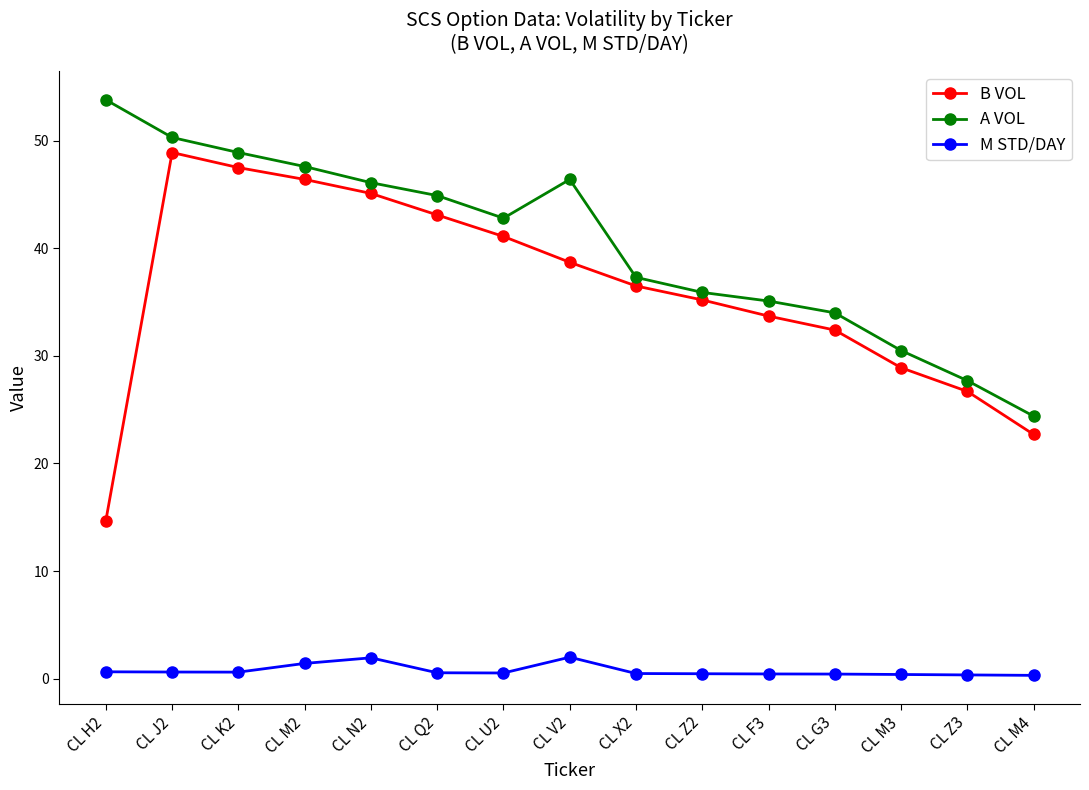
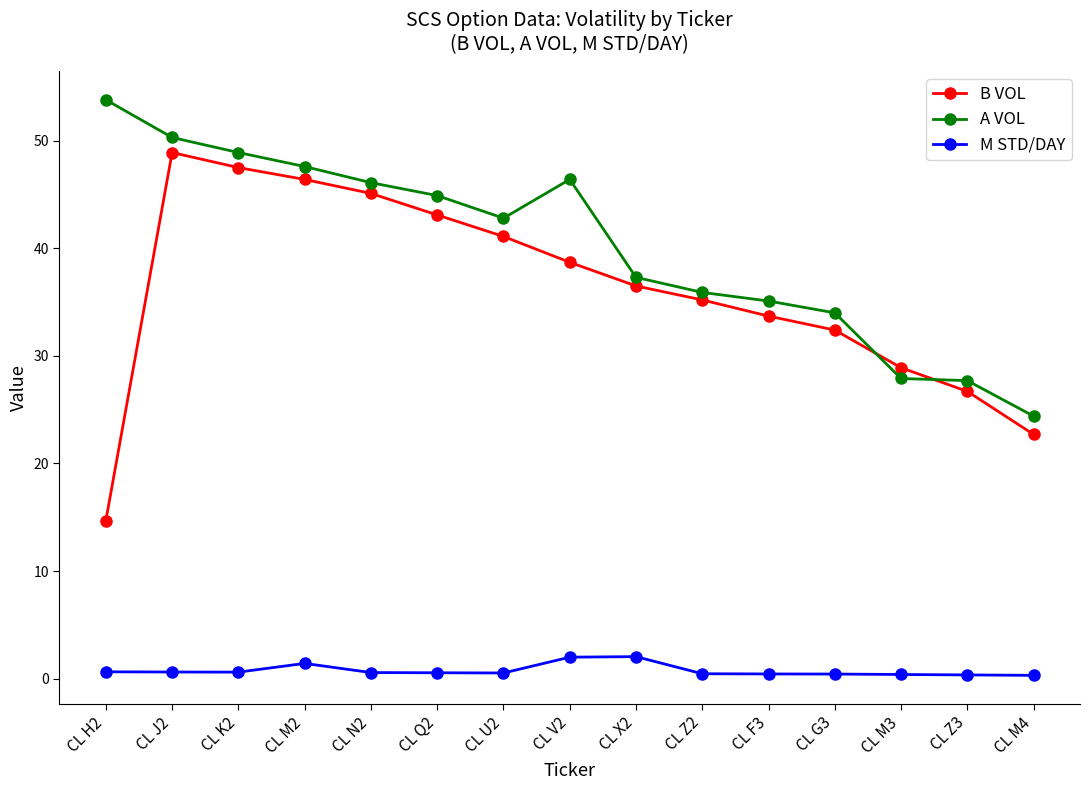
M STD/DAY, CL N2: 1.9 -> 0.6
M STD/DAY, CL X2: 0.5 -> 2.1
A VOL, CL M3: 30.5 -> 27.9
